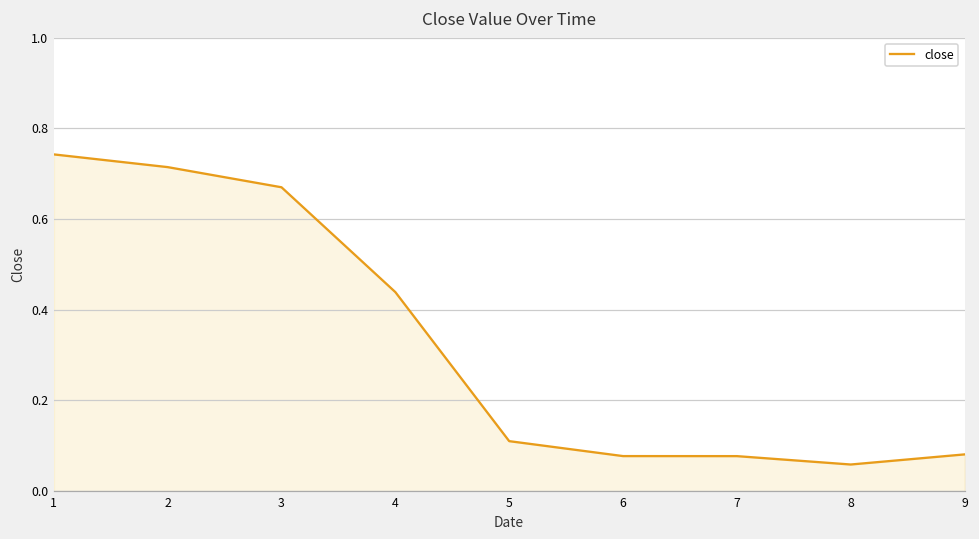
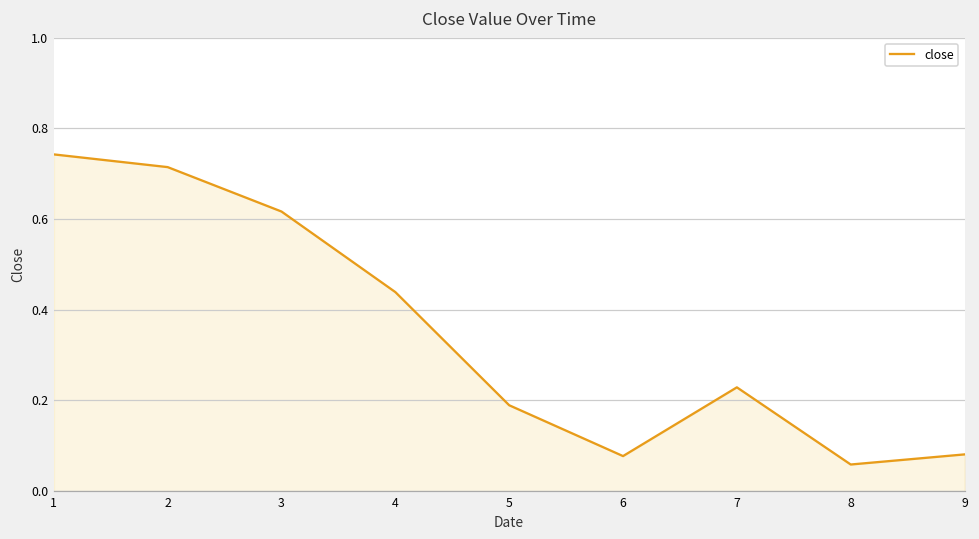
3: 0.67 -> 0.62
5: 0.11 -> 0.19
7: 0.08 -> 0.23
